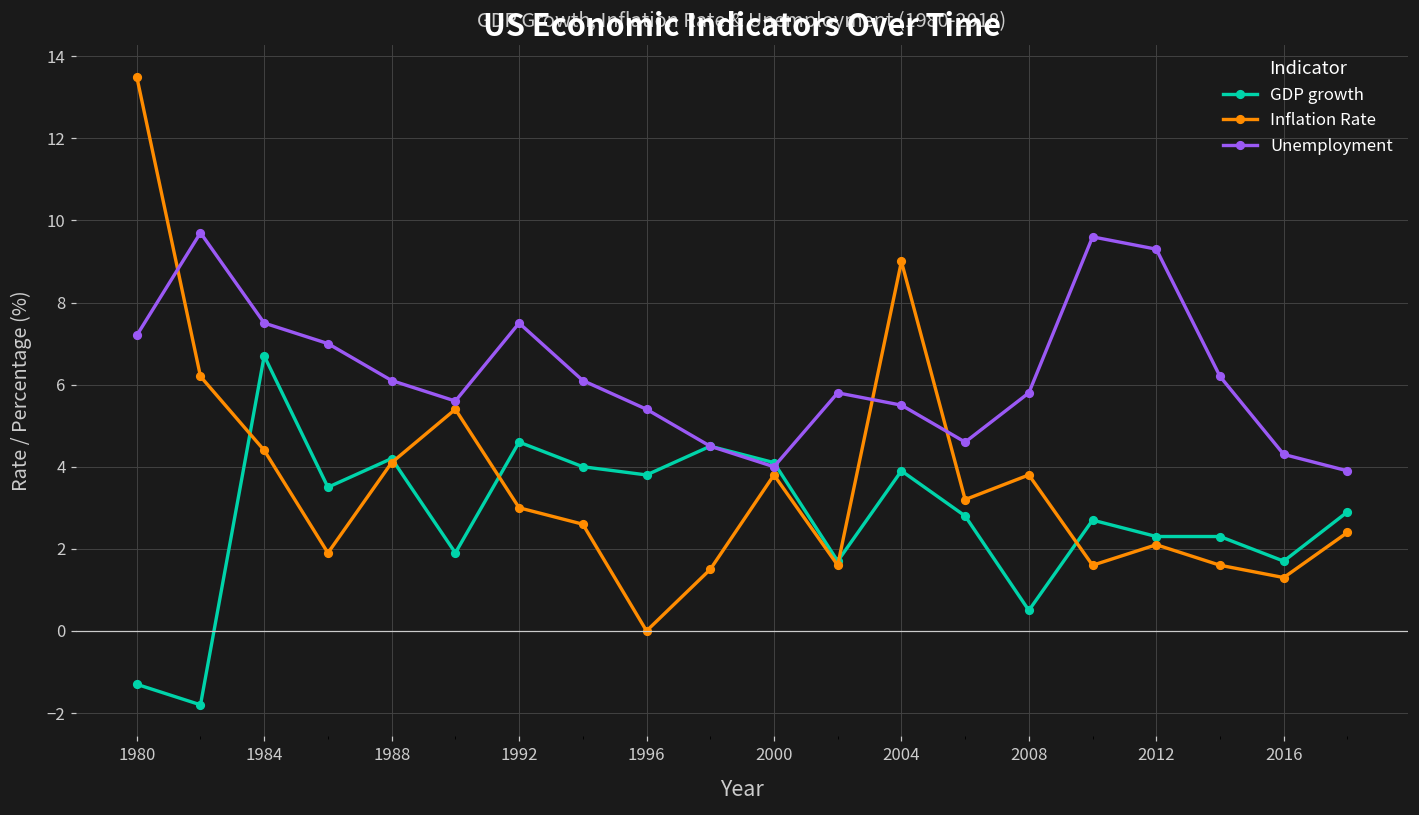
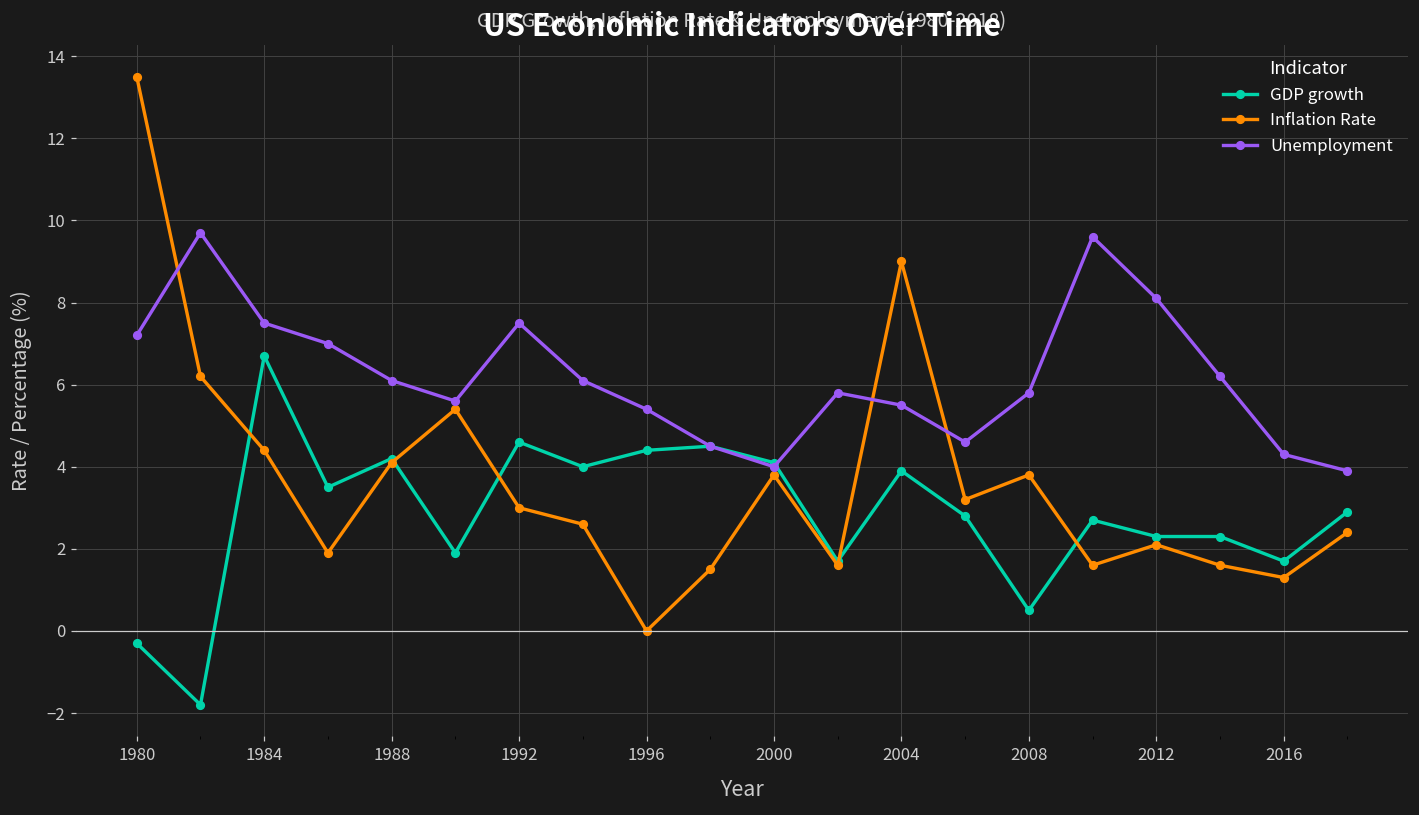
GDP growth, 1980: -1.3 -> -0.3
GDP growth, 1996: 3.8 -> 4.4
Unemployment, 2012: 9.3 -> 8.1
